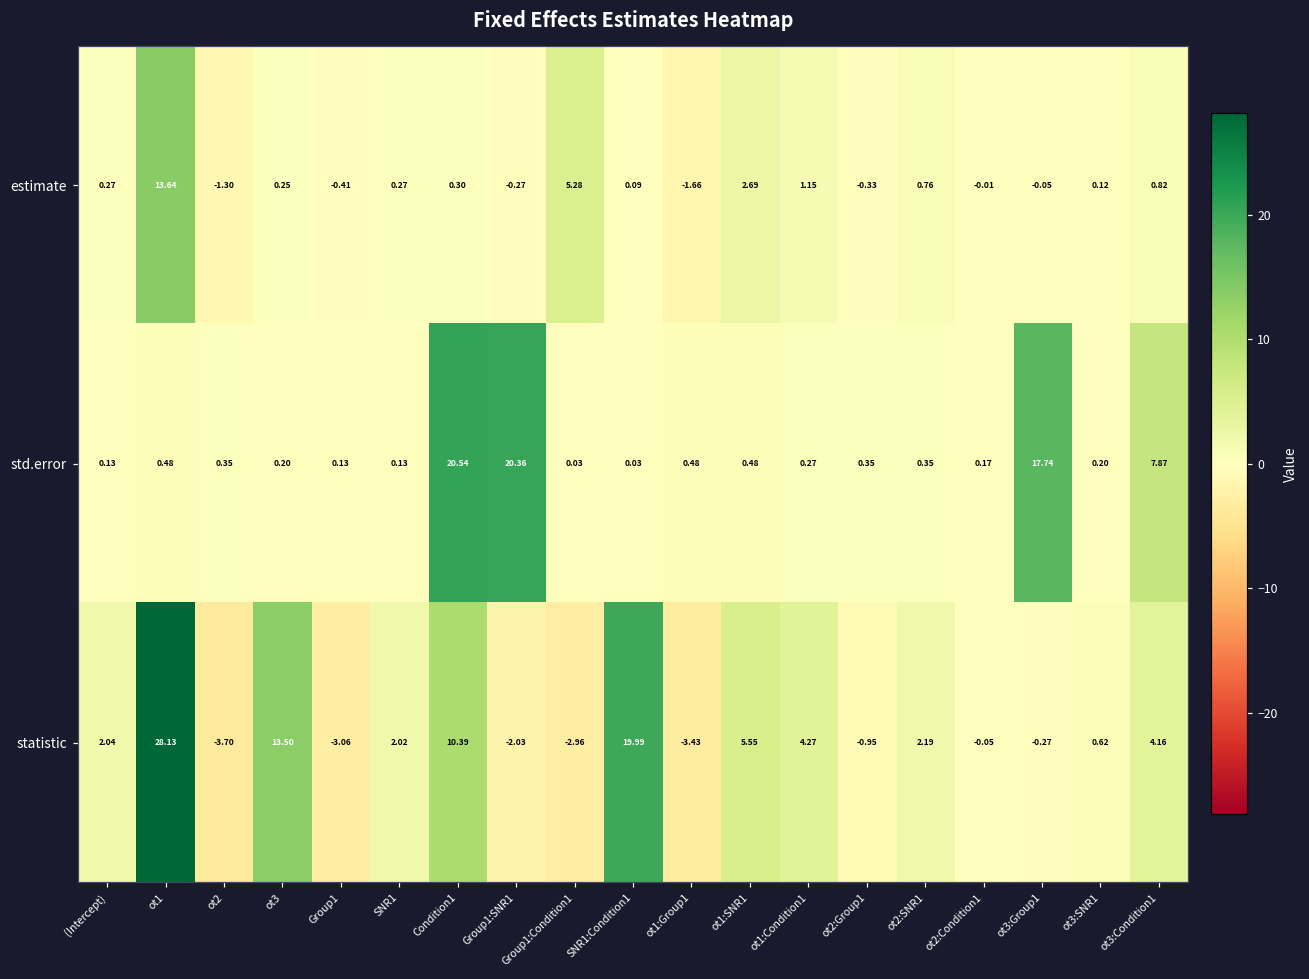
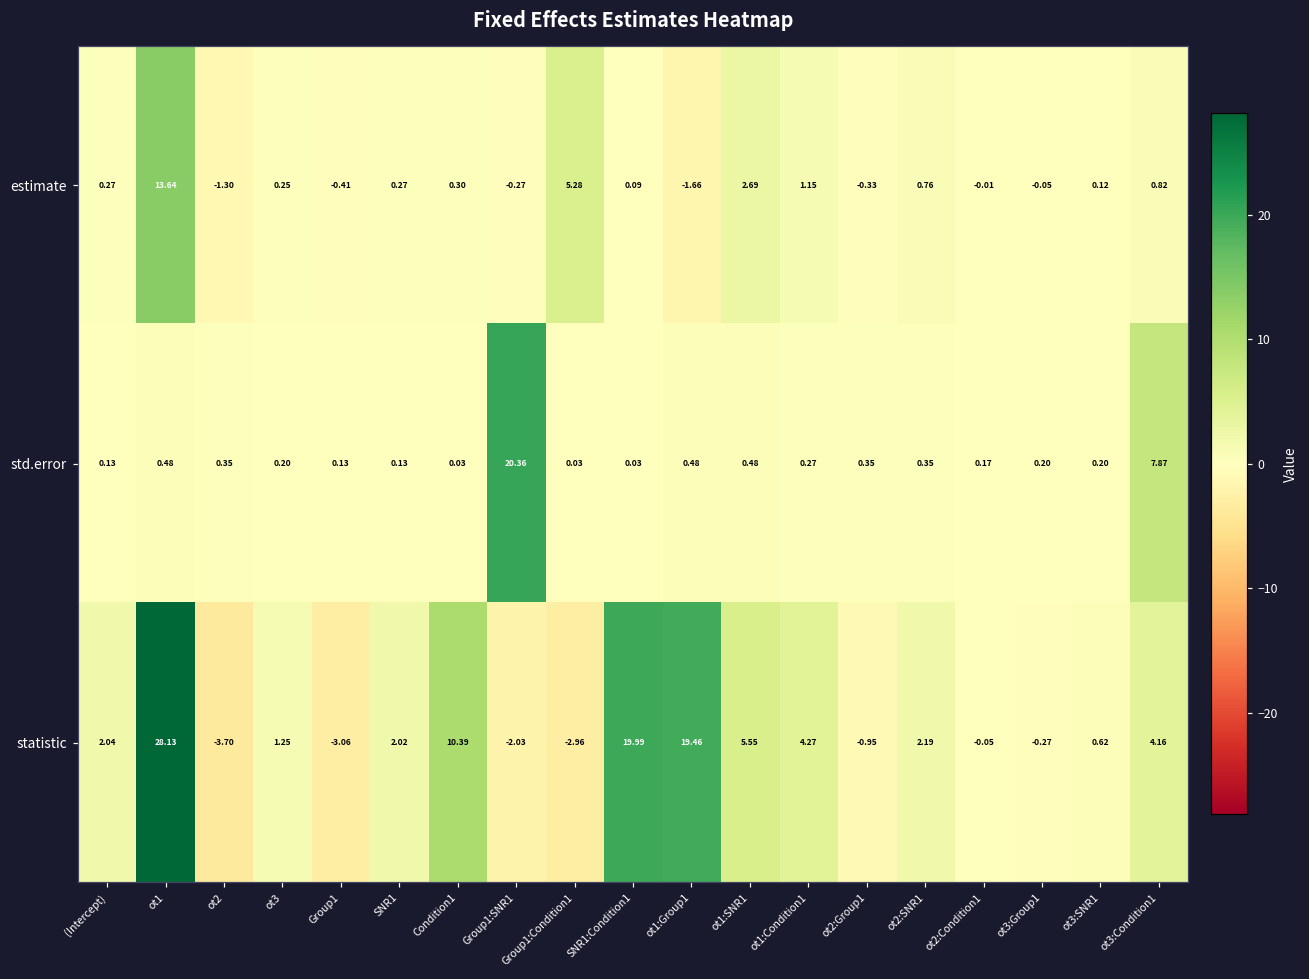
std.error, Condition1: 20.54 -> 0.03
std.error, ot3:Group1: 17.74 -> 0.20
statistic, ot3: 13.50 -> 1.25
statistic, ot1:Group1: -3.43 -> 19.46
